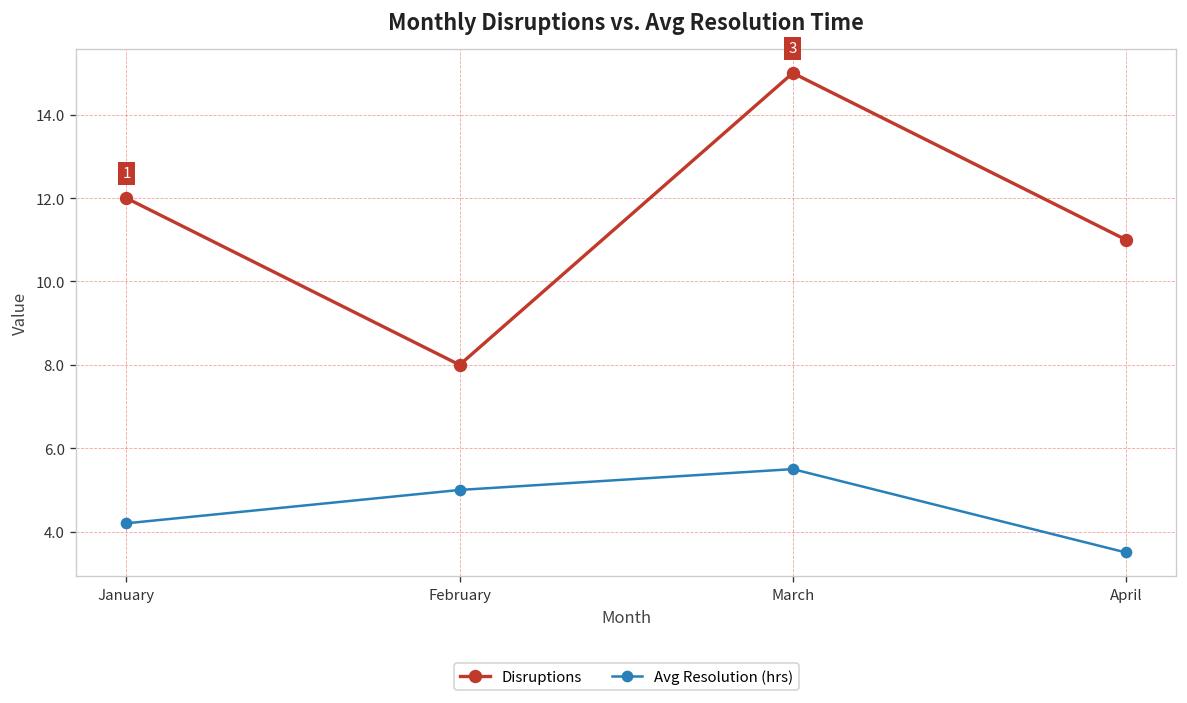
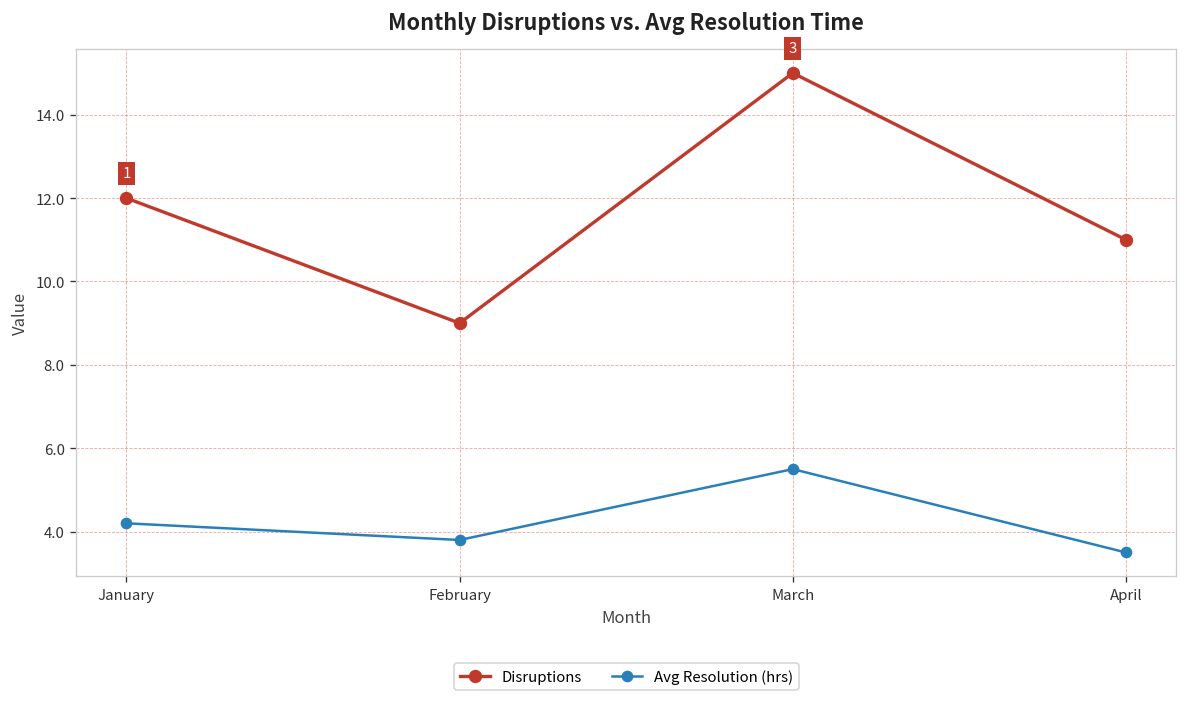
Disruptions, February: 8 -> 9
Avg Resolution (hrs), February: 5.0 -> 3.8
